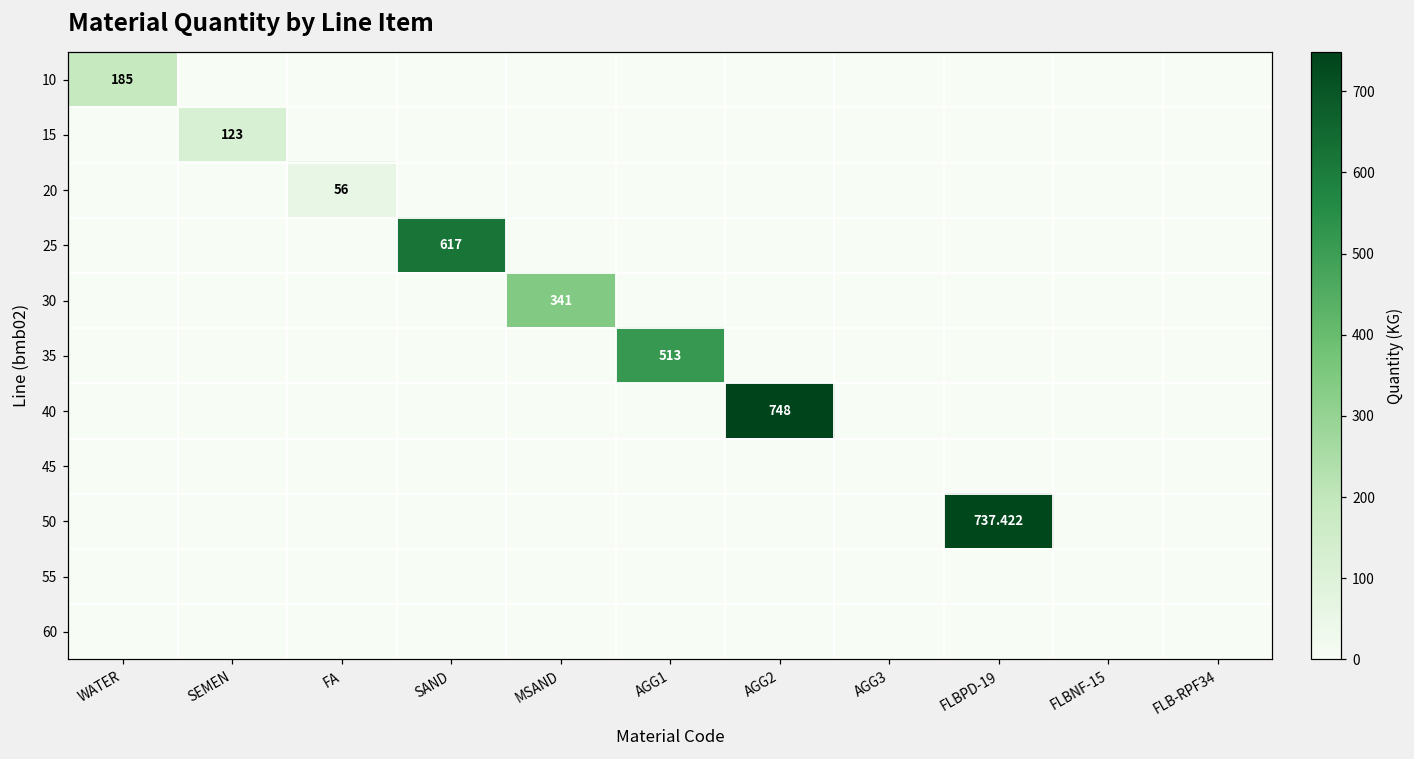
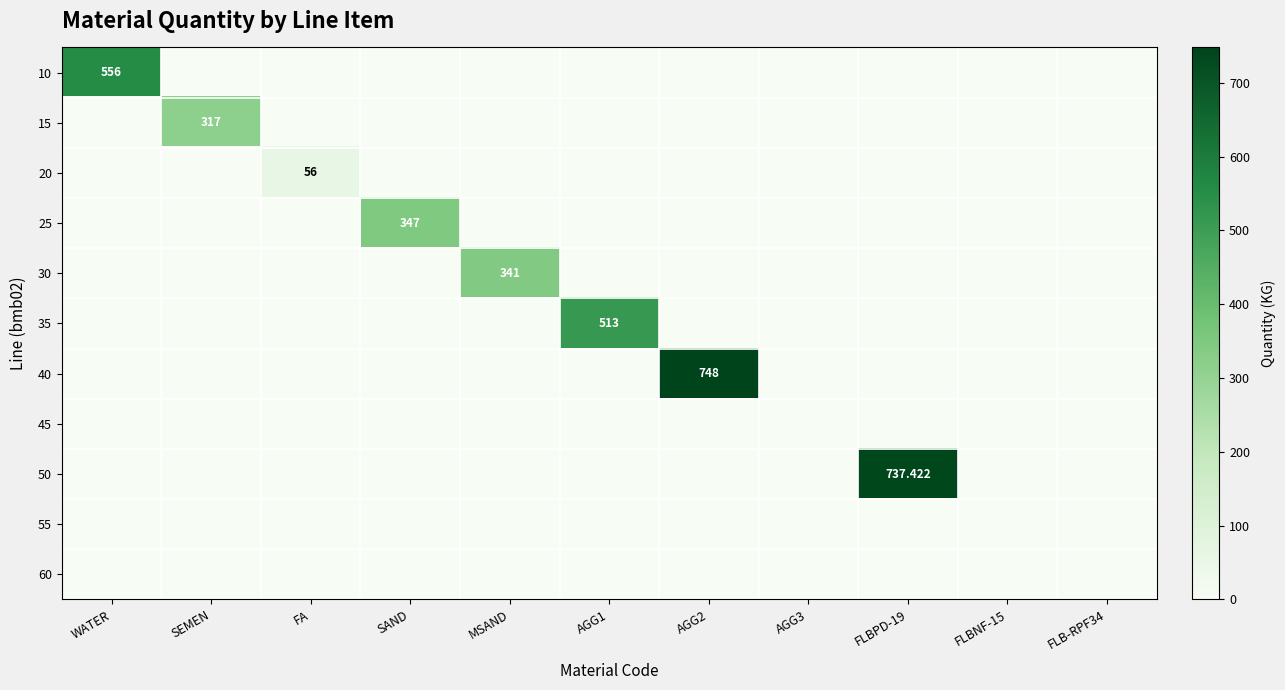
10, WATER: 185 -> 556
15, SEMEN: 123 -> 317
25, SAND: 617 -> 347
